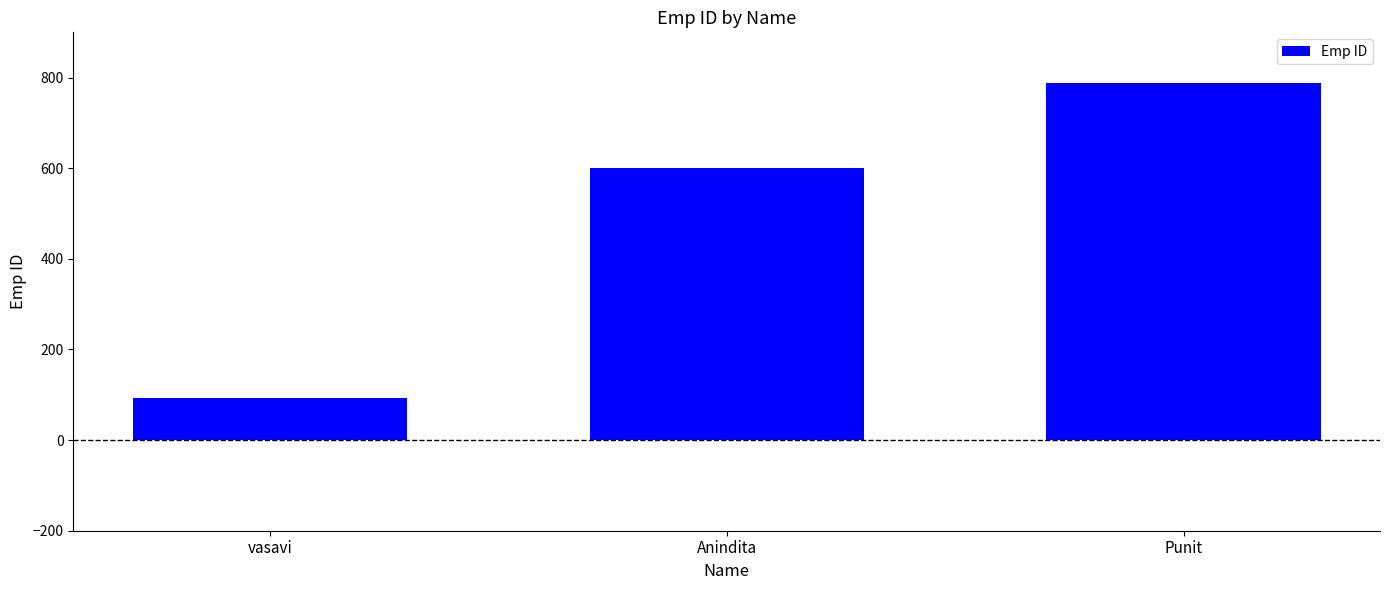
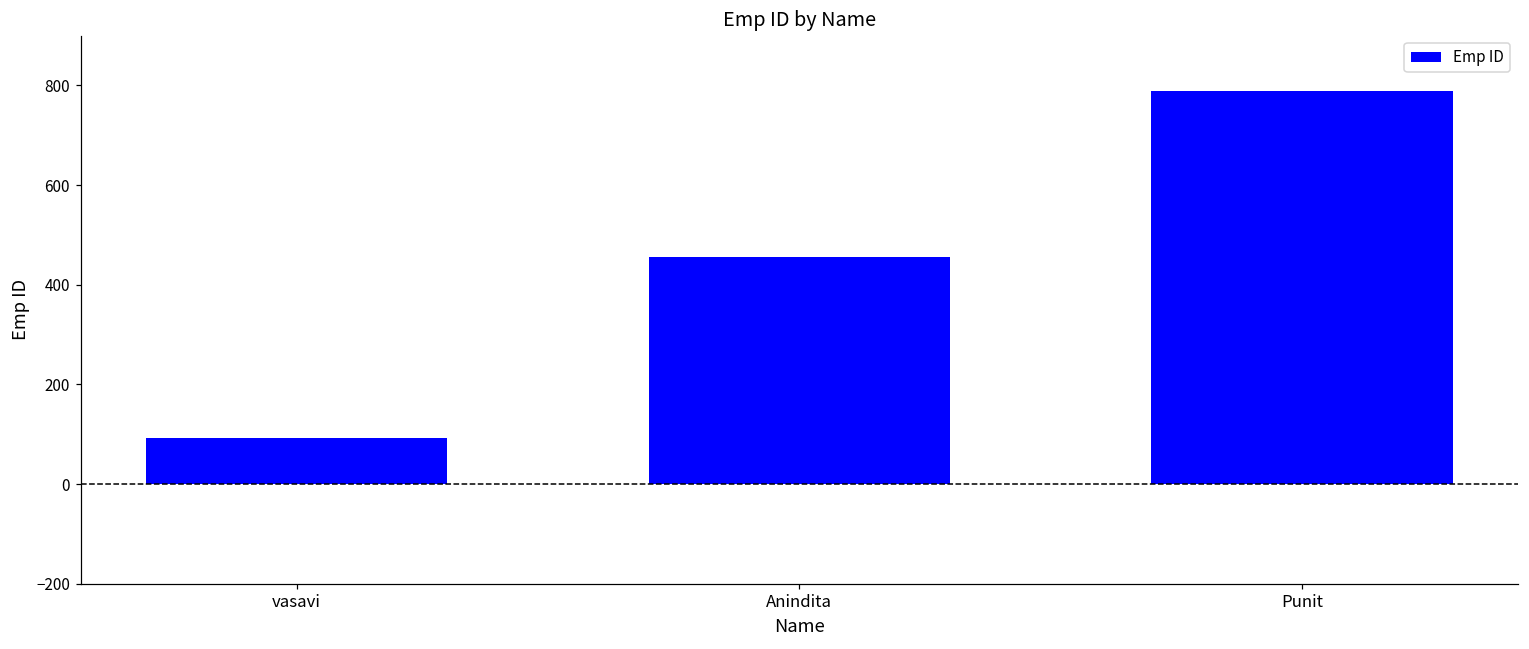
Anindita: 600 -> 460
